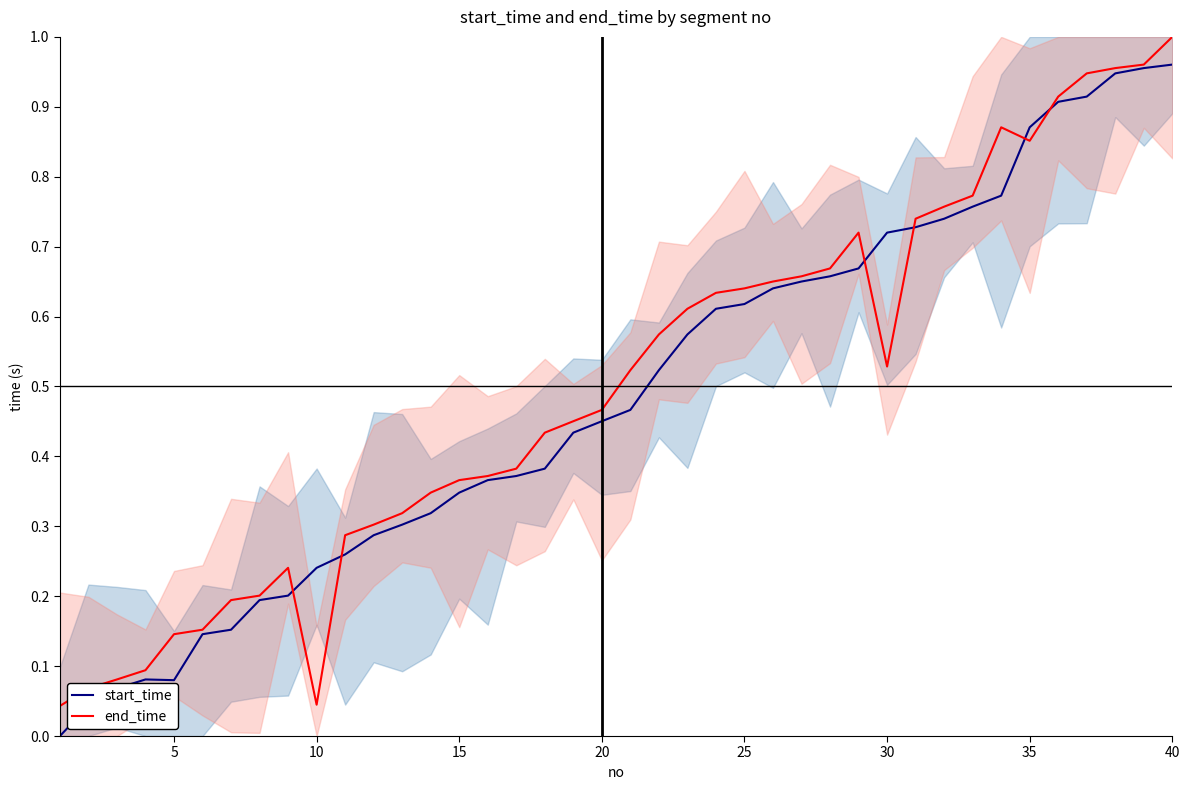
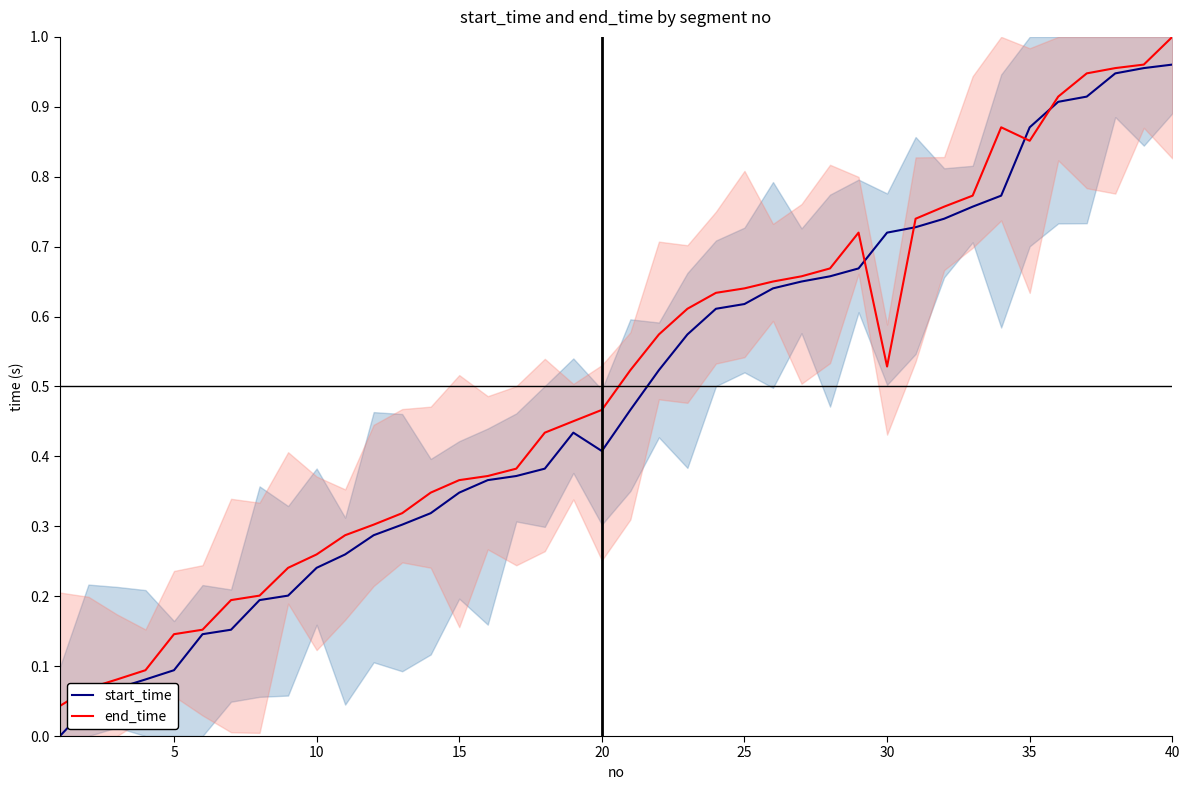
start_time, 5: 0.08 -> 0.09
end_time, 10: 0.04 -> 0.26
start_time, 20: 0.45 -> 0.41
